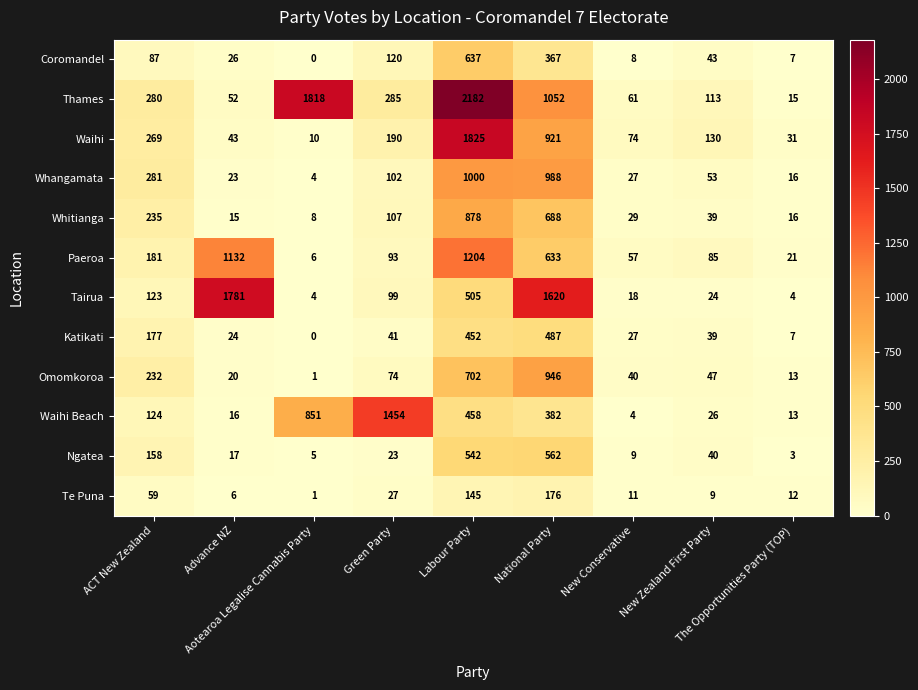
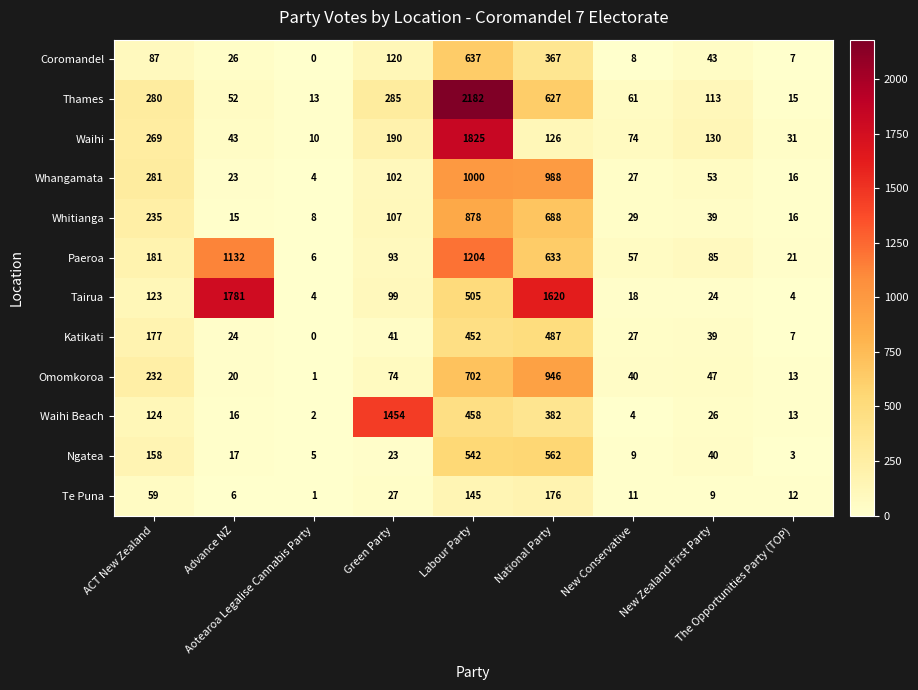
Thames, Aotearoa Legalise Cannabis Party: 1818 -> 13
Thames, National Party: 1052 -> 627
Waihi, National Party: 921 -> 126
Waihi Beach, Aotearoa Legalise Cannabis Party: 851 -> 2
